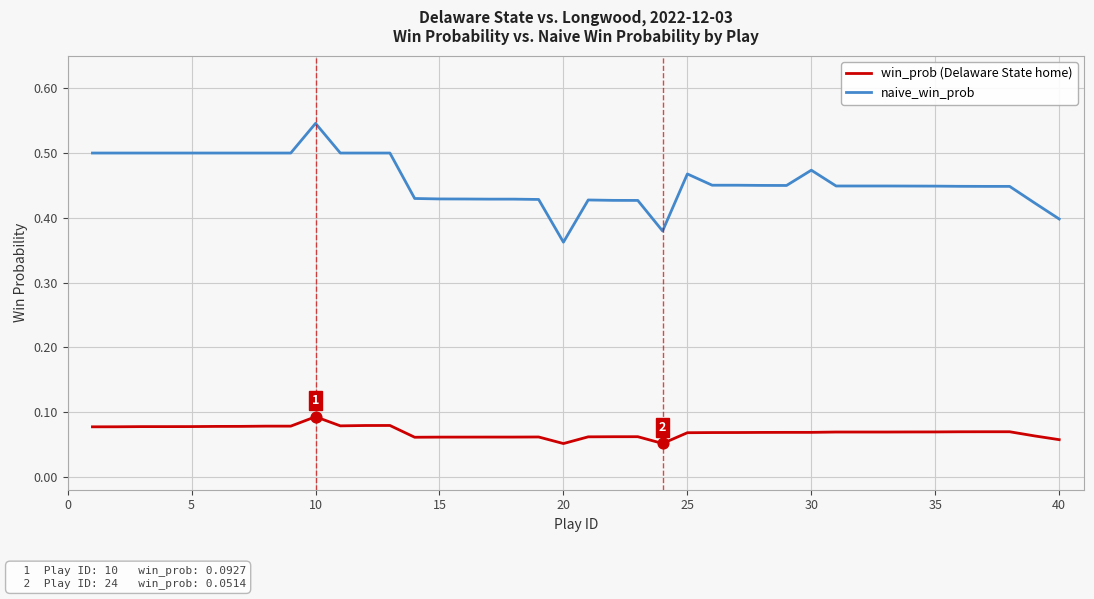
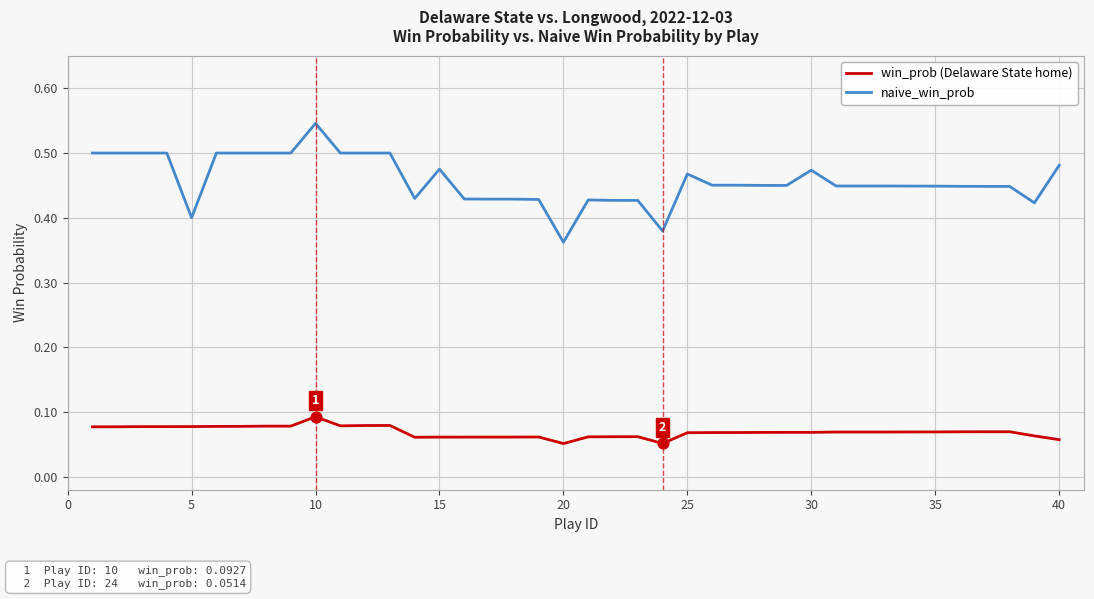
naive_win_prob, 5: 0.5 -> 0.4
naive_win_prob, 15: 0.43 -> 0.48
naive_win_prob, 40: 0.40 -> 0.48
